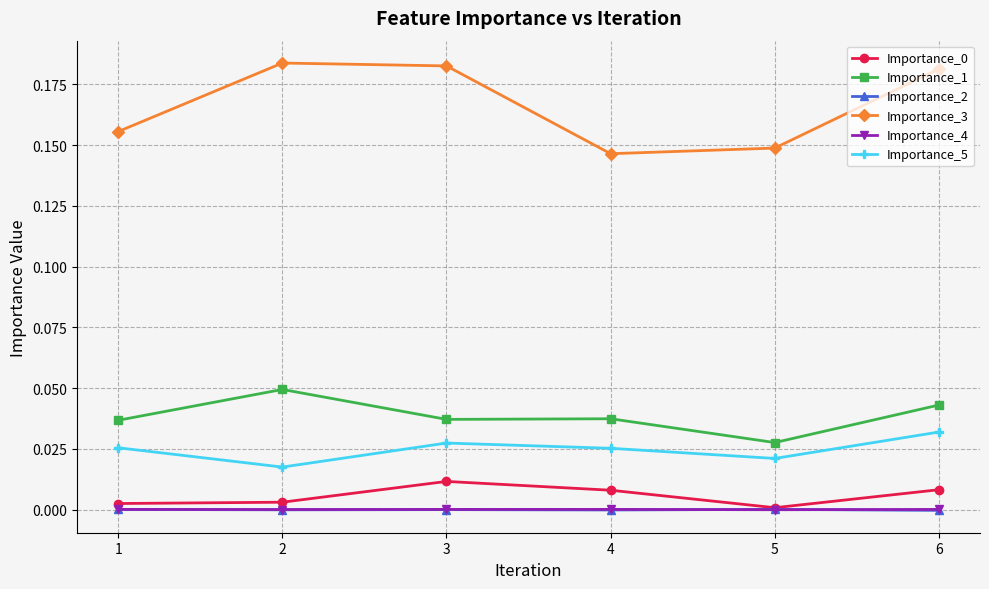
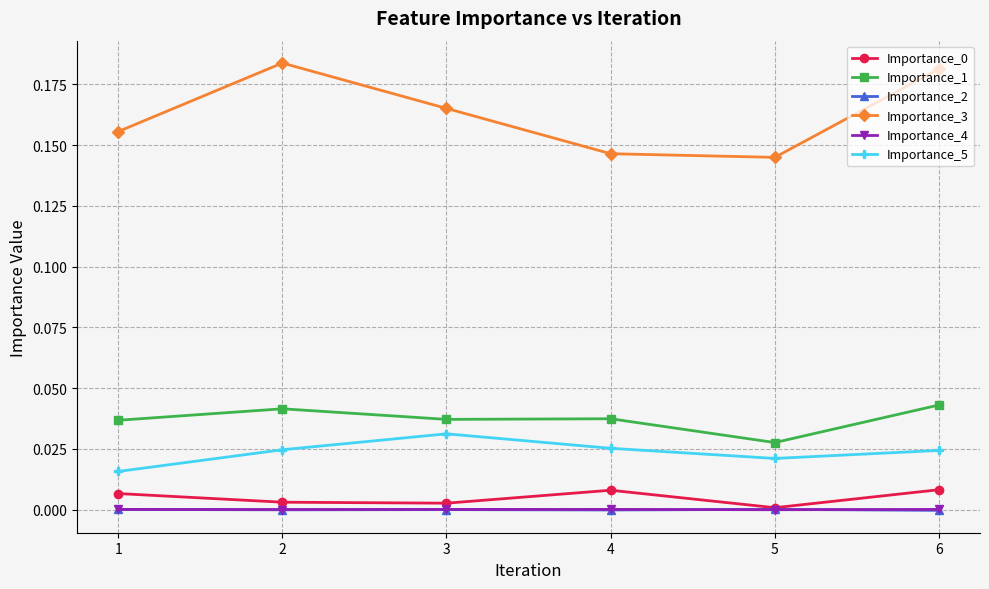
Importance_0, 1: 0.003 -> 0.007
Importance_5, 1: 0.025 -> 0.016
Importance_1, 2: 0.049 -> 0.041
Importance_5, 2: 0.018 -> 0.025
Importance_0, 3: 0.012 -> 0.003
Importance_3, 3: 0.183 -> 0.165
Importance_5, 3: 0.027 -> 0.031
Importance_3, 5: 0.149 -> 0.145
Importance_5, 6: 0.032 -> 0.024
